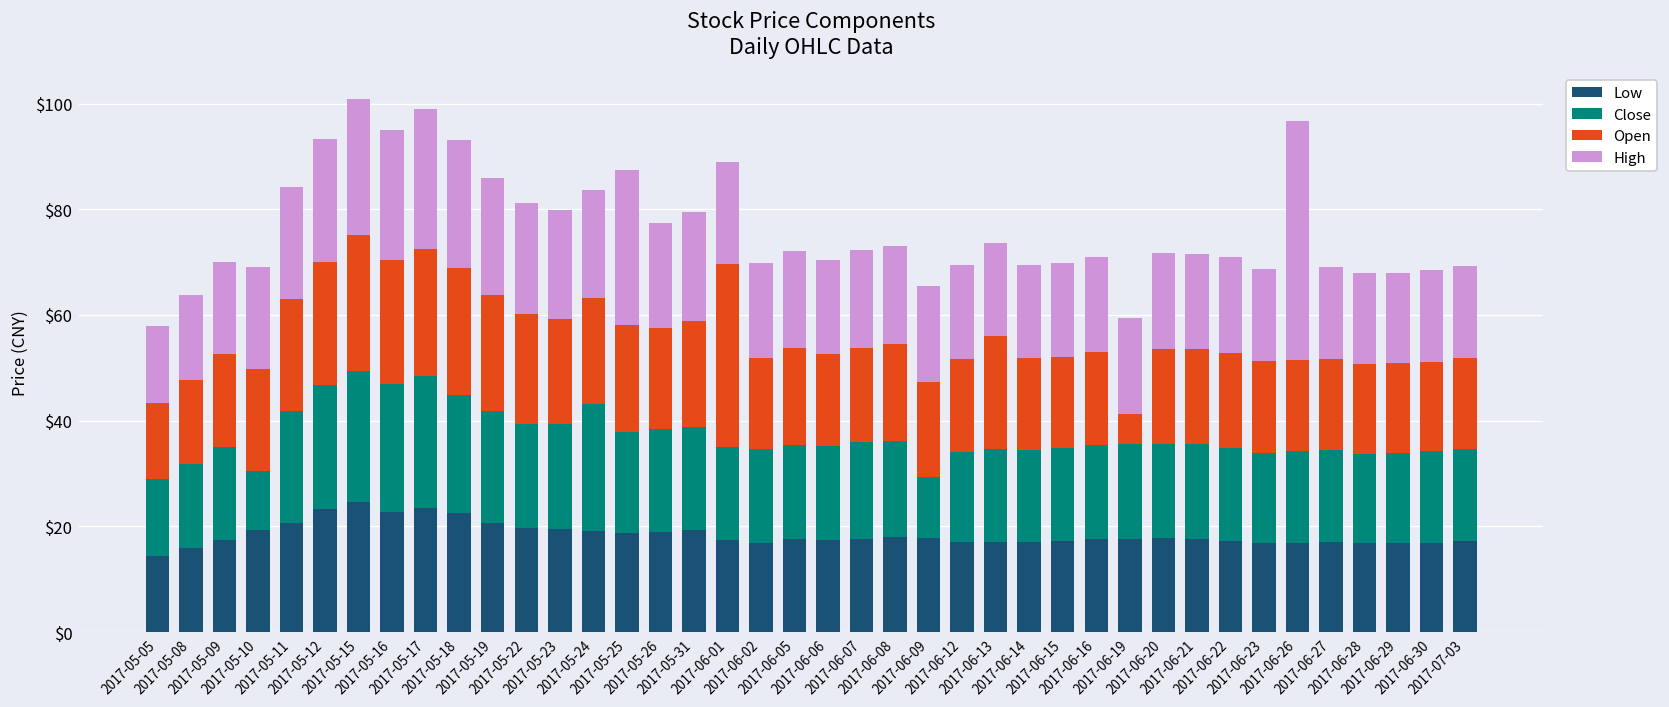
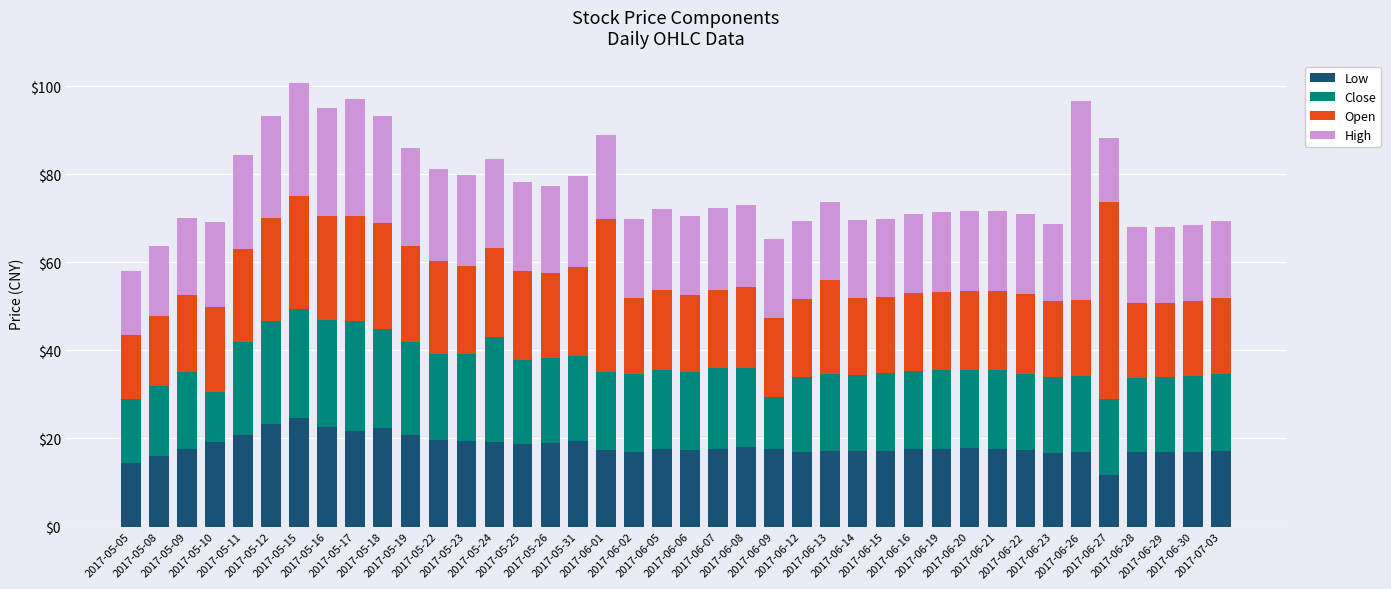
Low, 2017-05-17: $24 -> $22
High, 2017-05-25: $29 -> $20
Open, 2017-06-19: $6 -> $18
Low, 2017-06-27: $17 -> $12
Open, 2017-06-27: $17 -> $45
High, 2017-06-27: $17 -> $15
